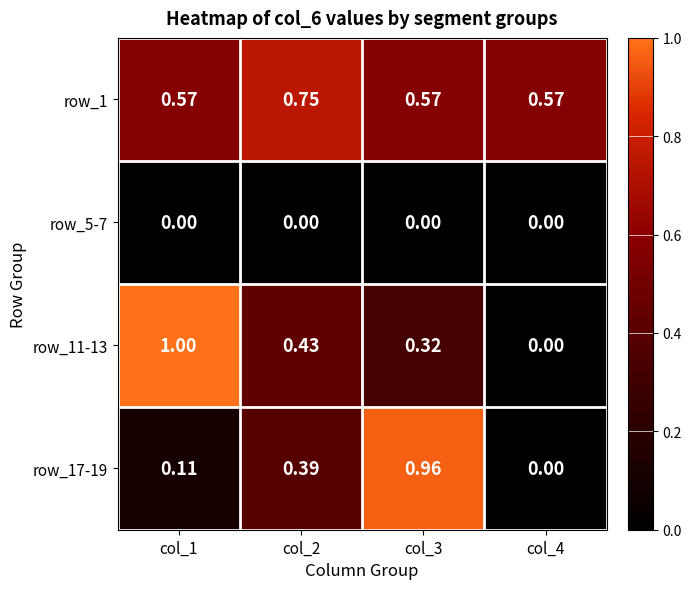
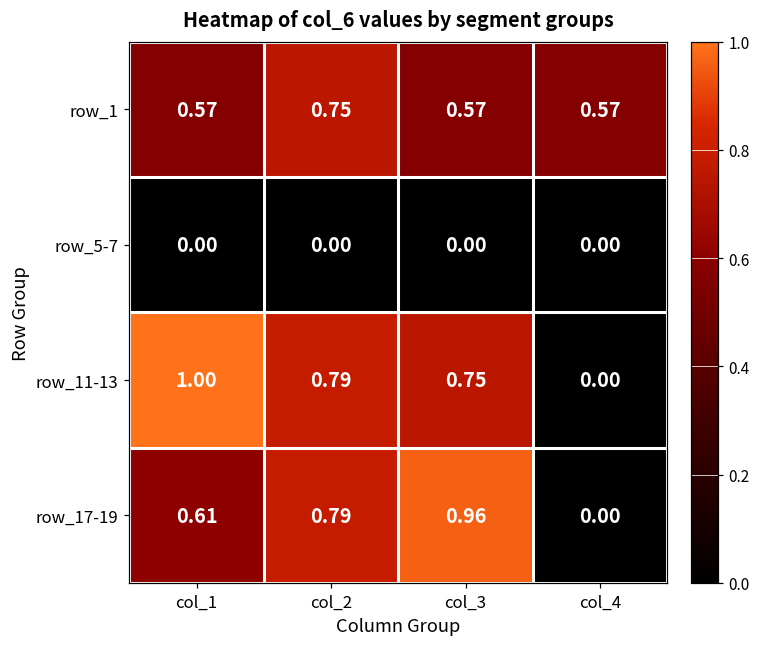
row_11-13, col_2: 0.43 -> 0.79
row_11-13, col_3: 0.32 -> 0.75
row_17-19, col_1: 0.11 -> 0.61
row_17-19, col_2: 0.39 -> 0.79
